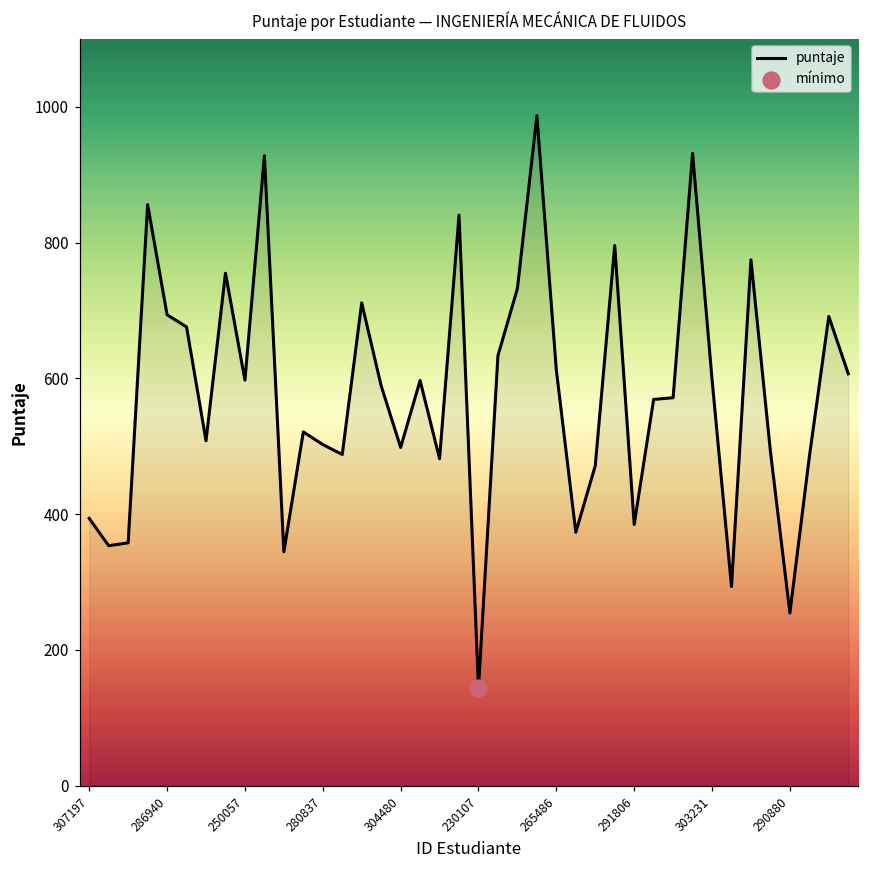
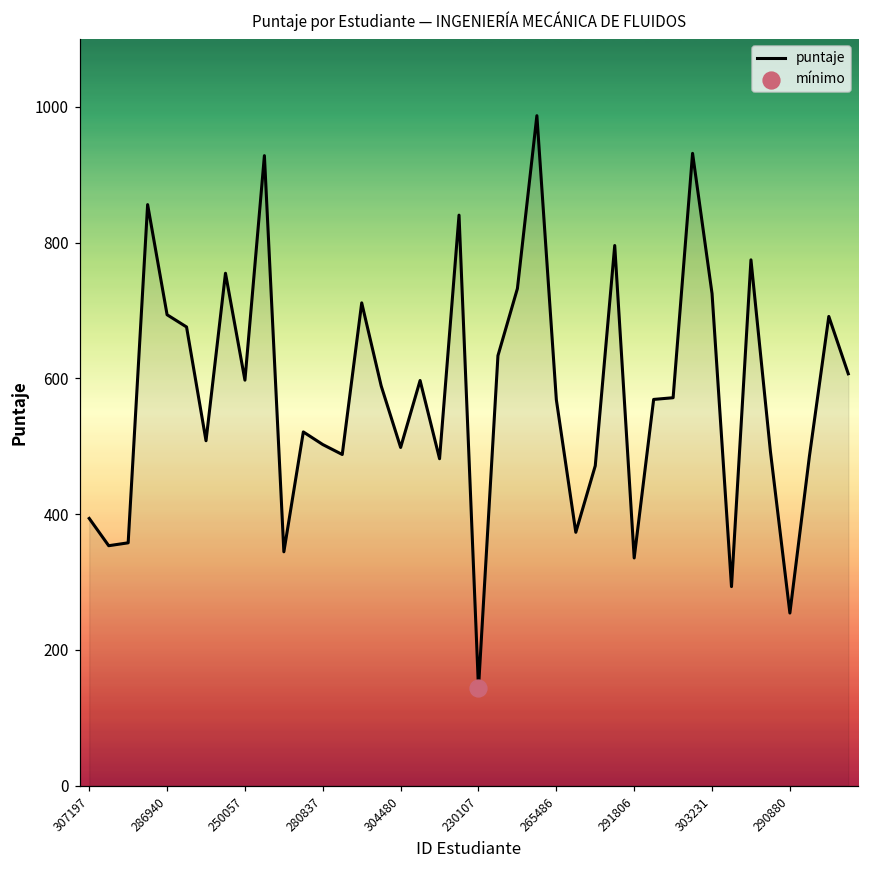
puntaje, 265486: 610 -> 570
puntaje, 291806: 380 -> 340
puntaje, 303231: 600 -> 730
